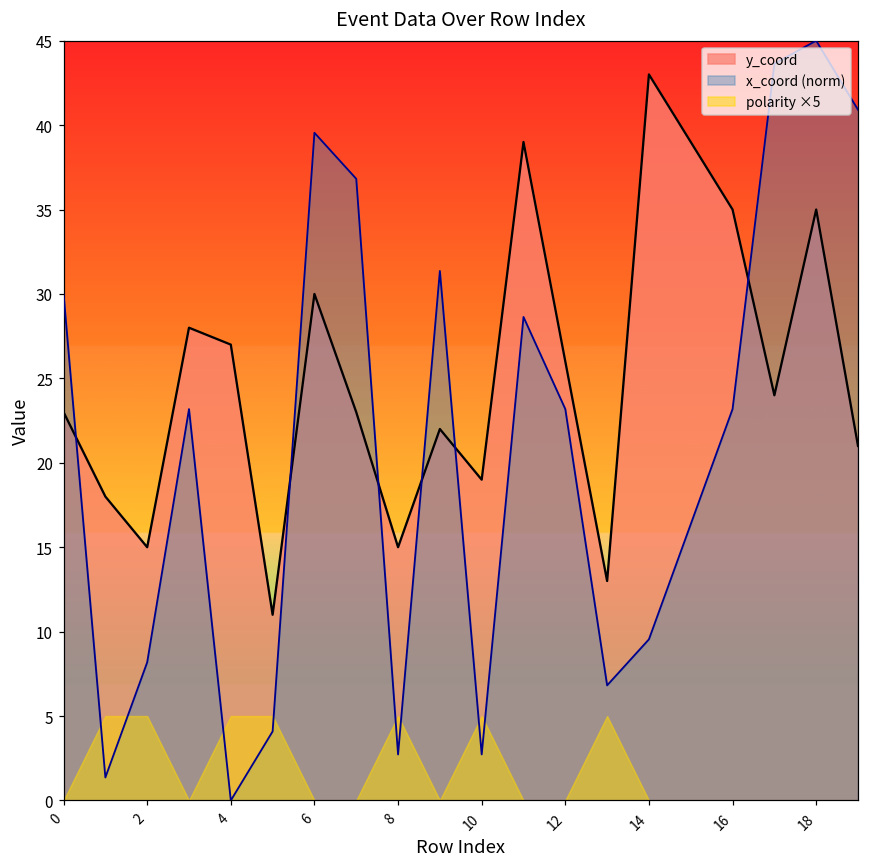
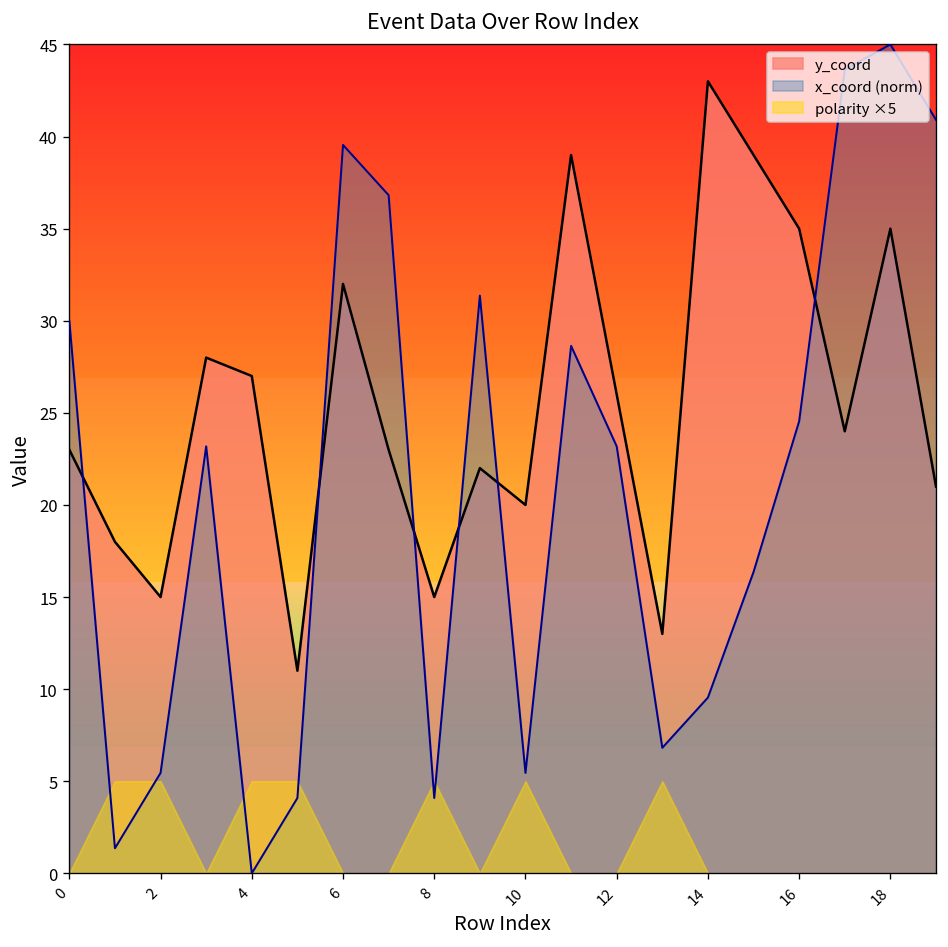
x_coord (norm), 2: 8.2 -> 5.5
y_coord, 6: 30 -> 32
x_coord (norm), 8: 2.7 -> 4.1
y_coord, 10: 19 -> 20
x_coord (norm), 10: 2.7 -> 5.5
x_coord (norm), 16: 23.2 -> 24.5
